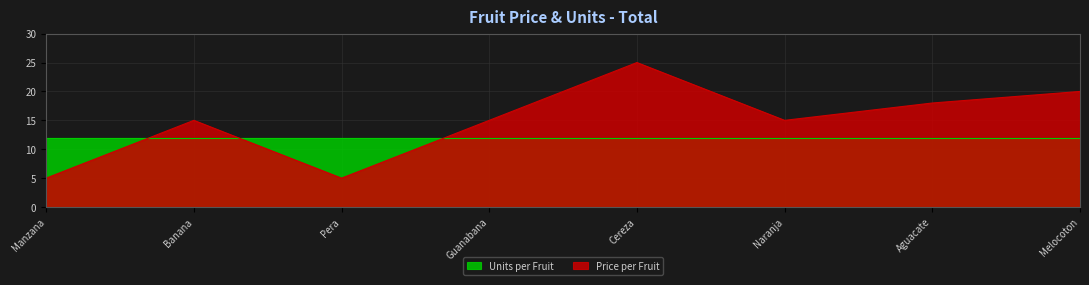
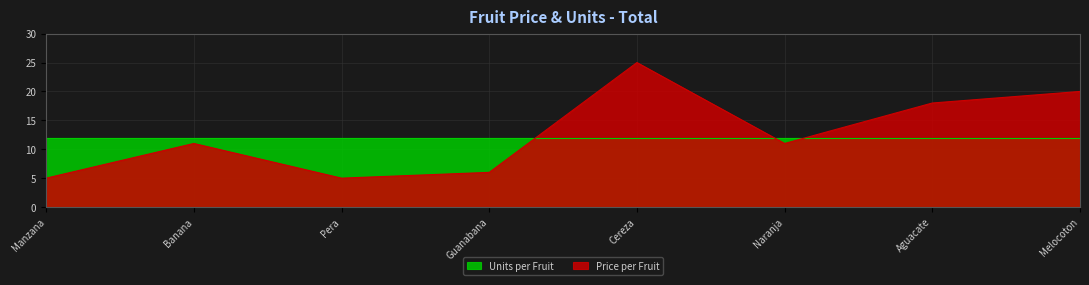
Price per Fruit, Banana: 15 -> 11
Price per Fruit, Guanabana: 15 -> 6
Price per Fruit, Naranja: 15 -> 11
